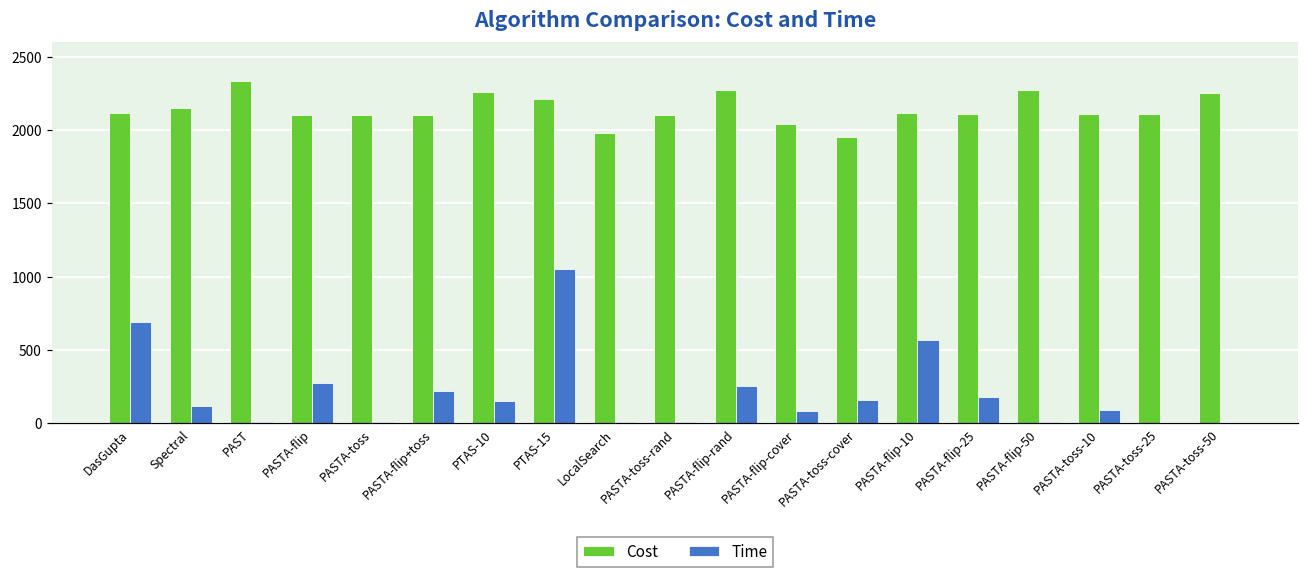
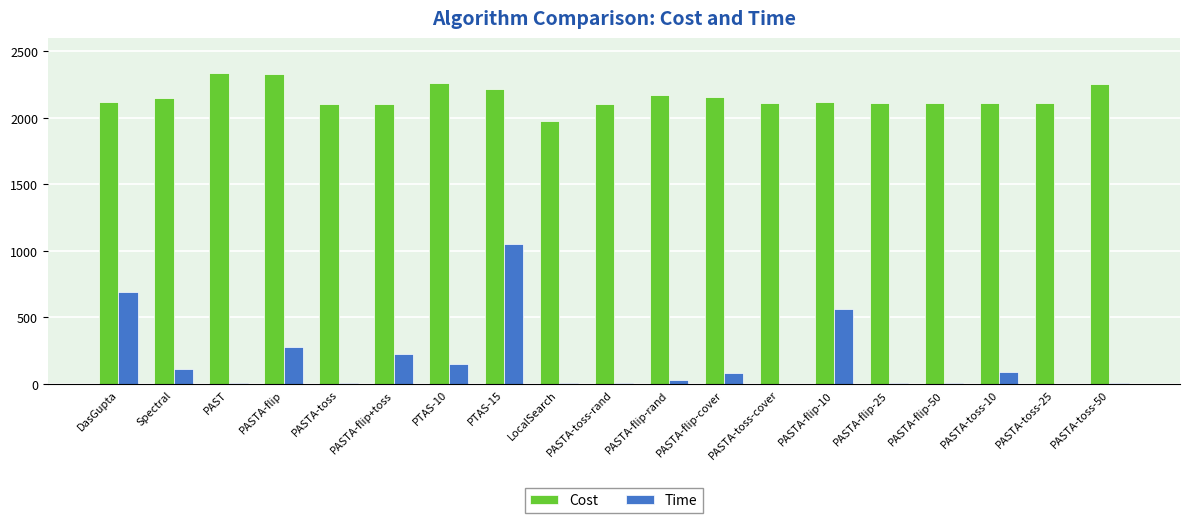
Cost, PASTA-flip: 2110 -> 2330
Cost, PASTA-flip-rand: 2270 -> 2170
Time, PASTA-flip-rand: 260 -> 30
Cost, PASTA-flip-cover: 2040 -> 2150
Cost, PASTA-toss-cover: 1960 -> 2110
Time, PASTA-toss-cover: 160 -> 0
Time, PASTA-flip-25: 180 -> 10
Cost, PASTA-flip-50: 2280 -> 2110
